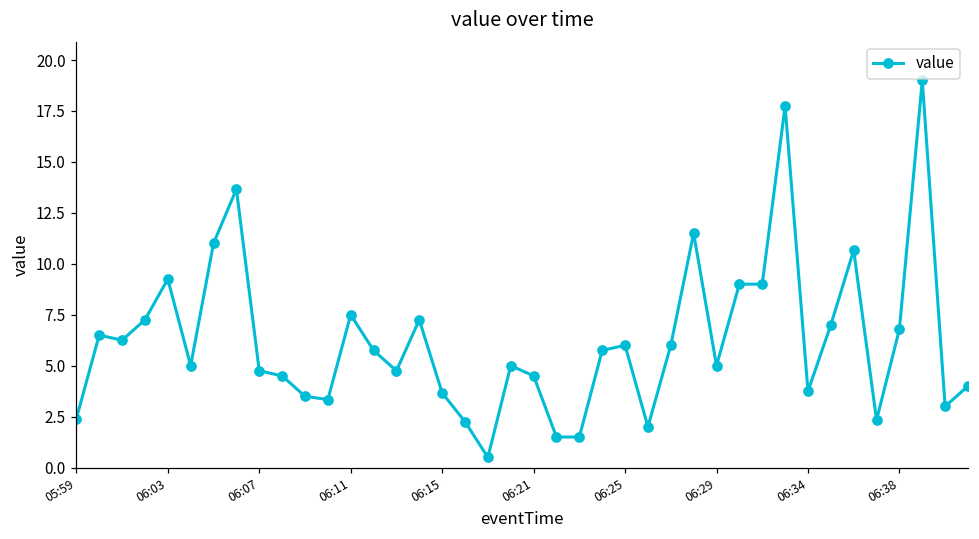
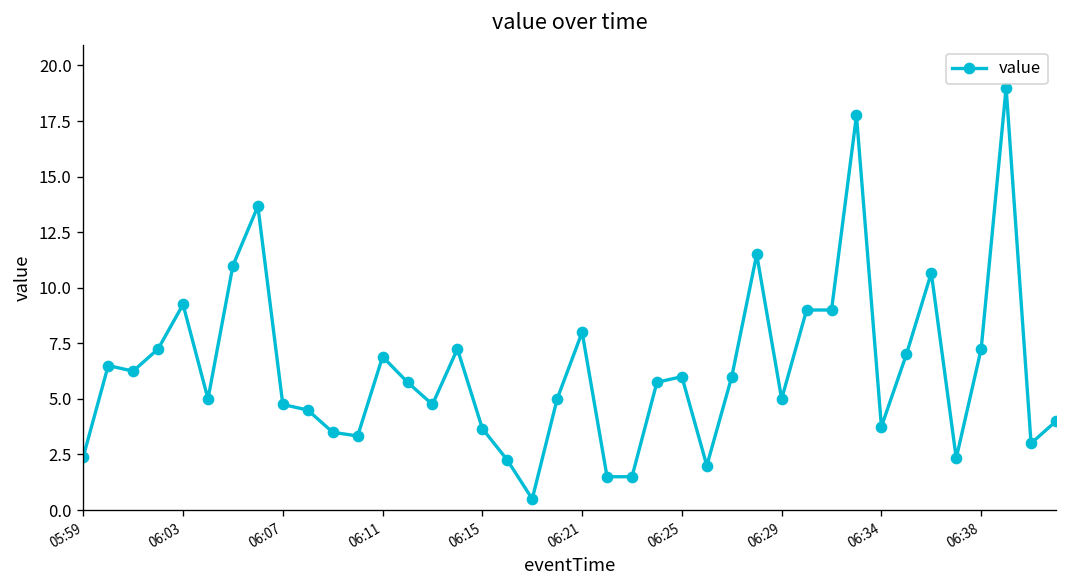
06:11: 7.5 -> 6.9
06:21: 4.5 -> 8.0
06:38: 6.8 -> 7.3
